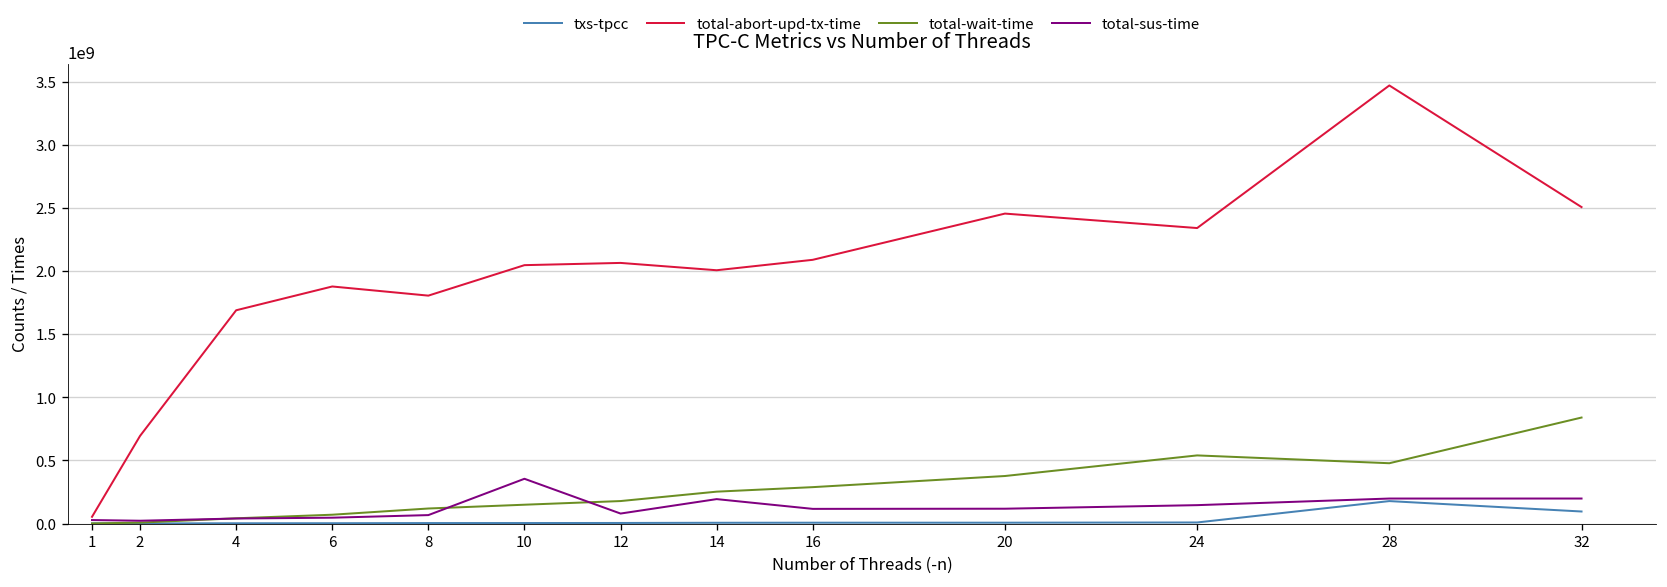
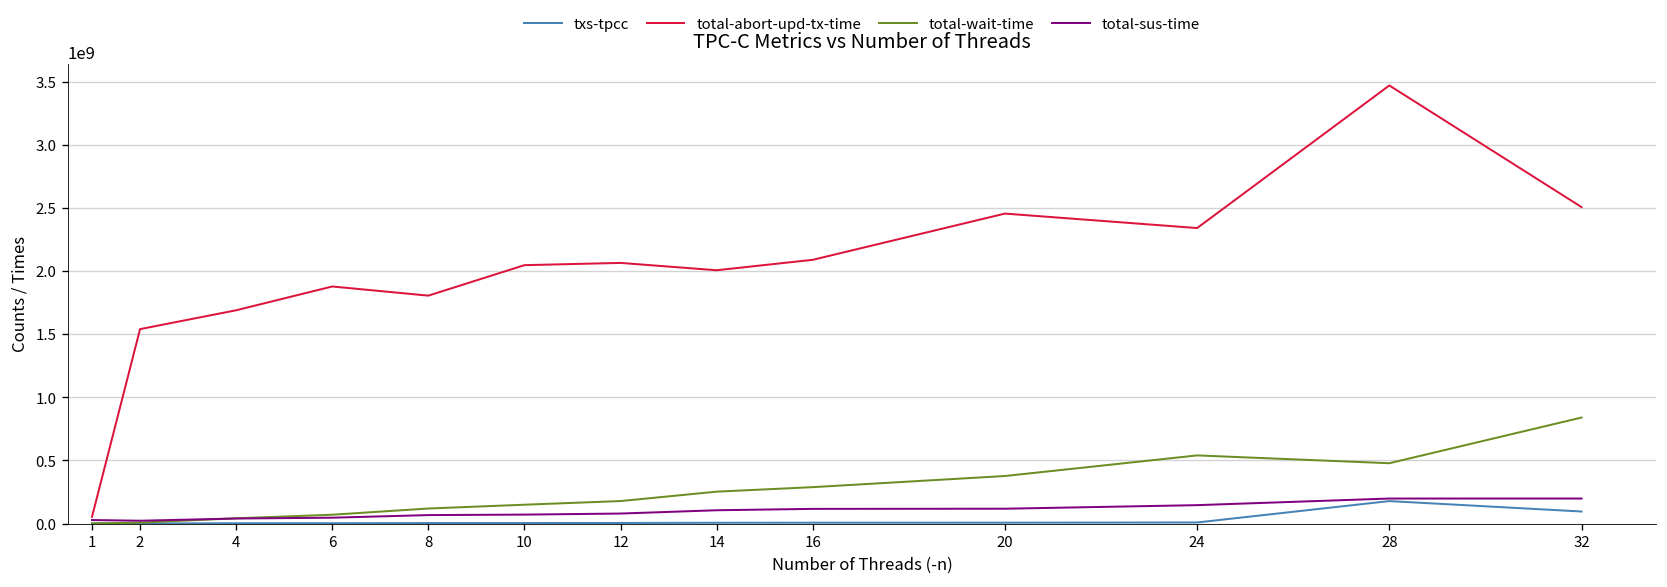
total-abort-upd-tx-time, 2: 690000000 -> 1540000000
total-sus-time, 10: 350000000 -> 70000000
total-sus-time, 14: 190000000 -> 110000000
